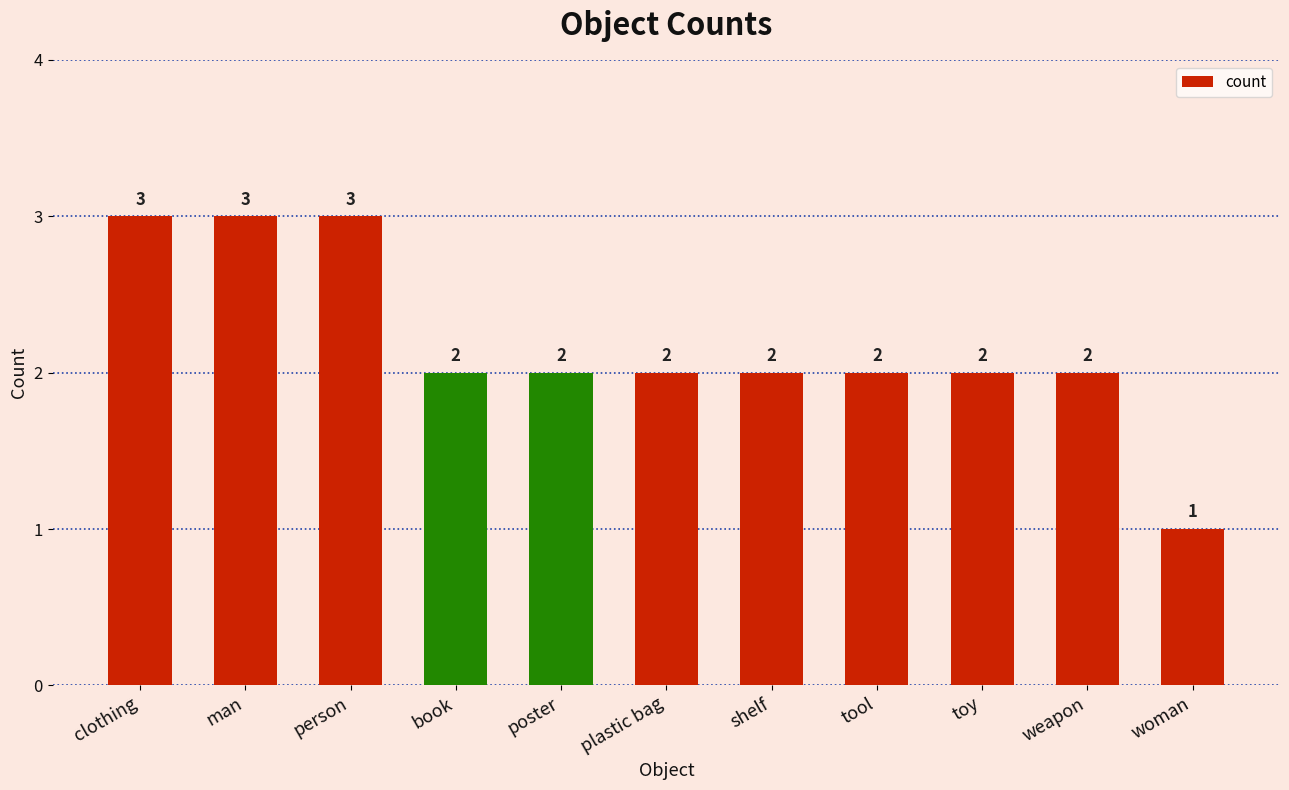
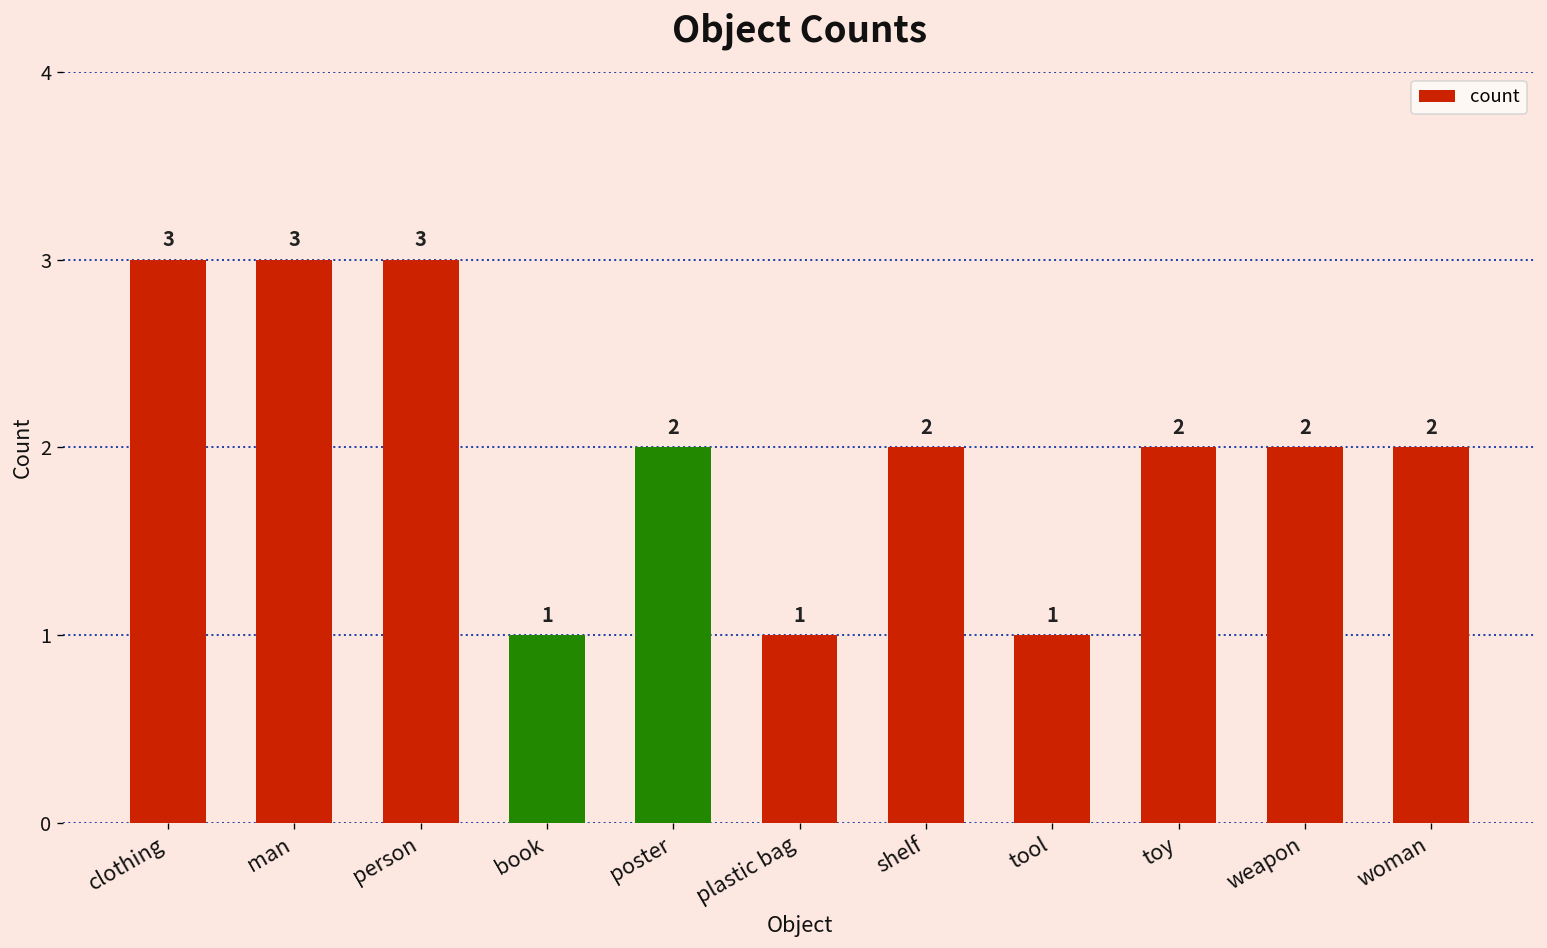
book: 2 -> 1
plastic bag: 2 -> 1
tool: 2 -> 1
woman: 1 -> 2
